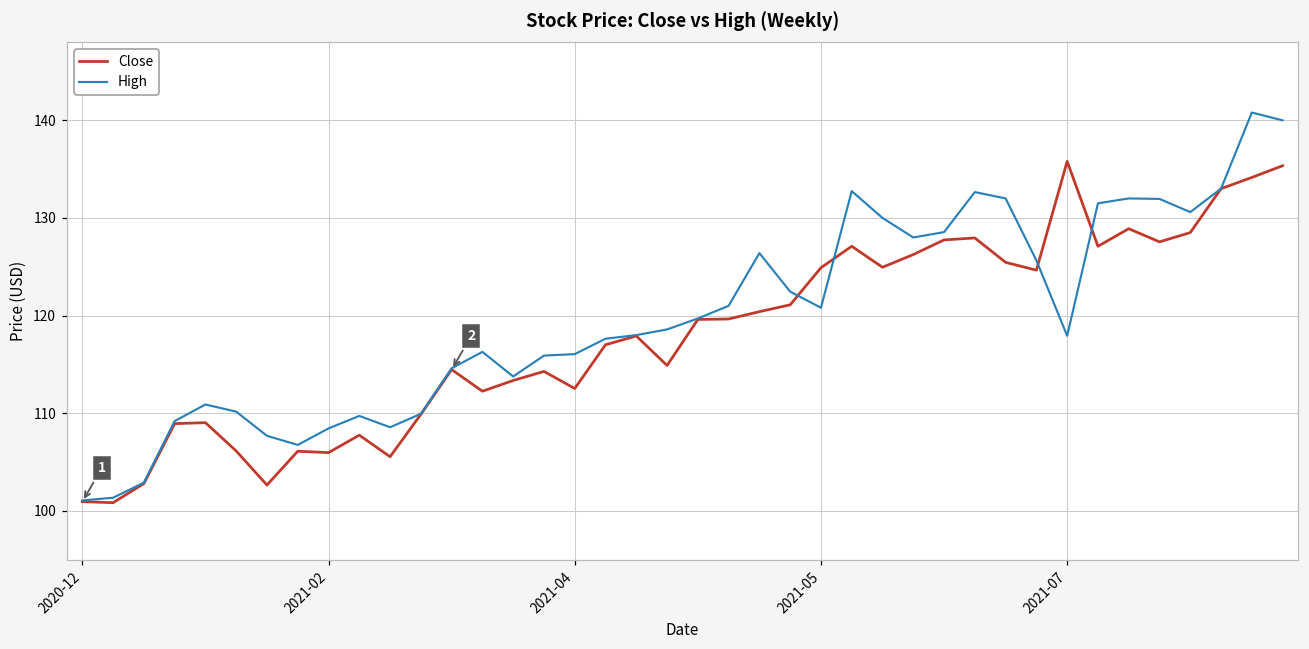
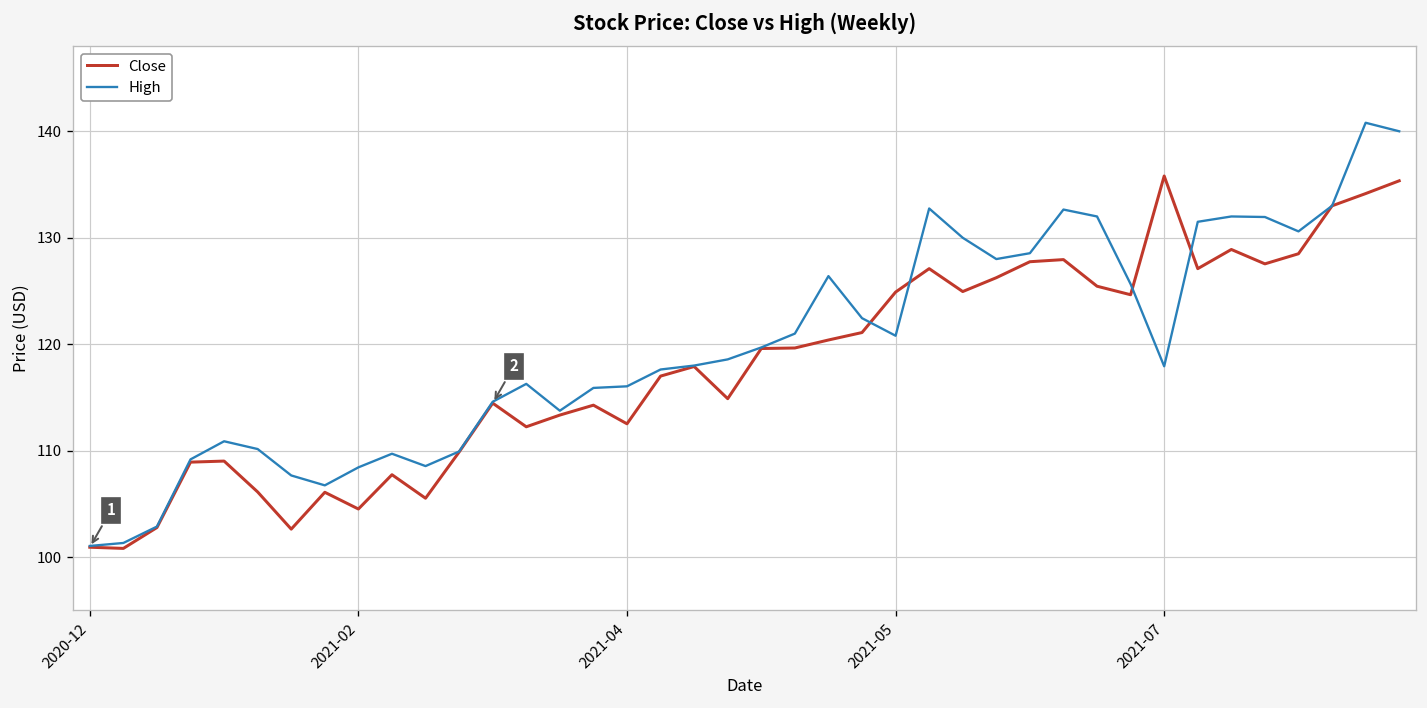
Close, 2021-02: 106 -> 105
